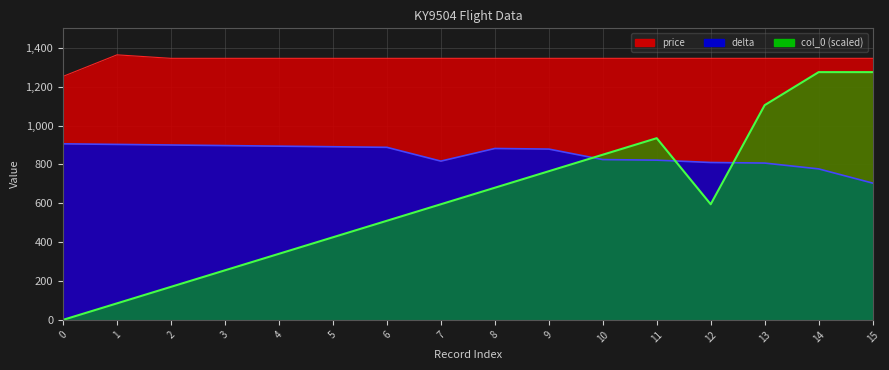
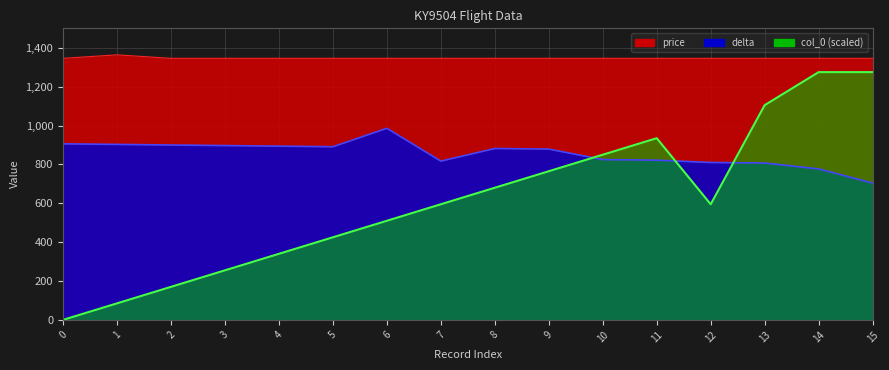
price, 0: 1,250 -> 1,350
delta, 6: 890 -> 990
